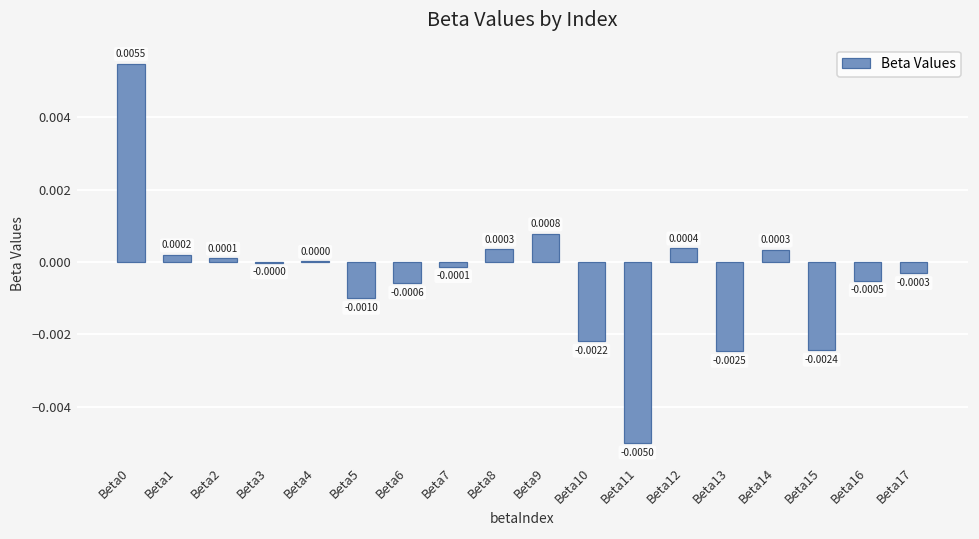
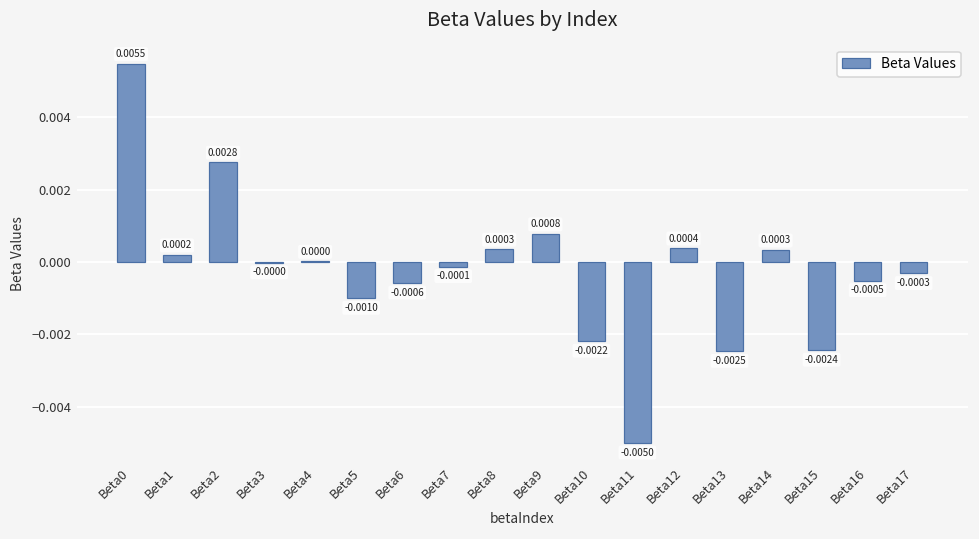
Beta2: 0.0001 -> 0.0028
